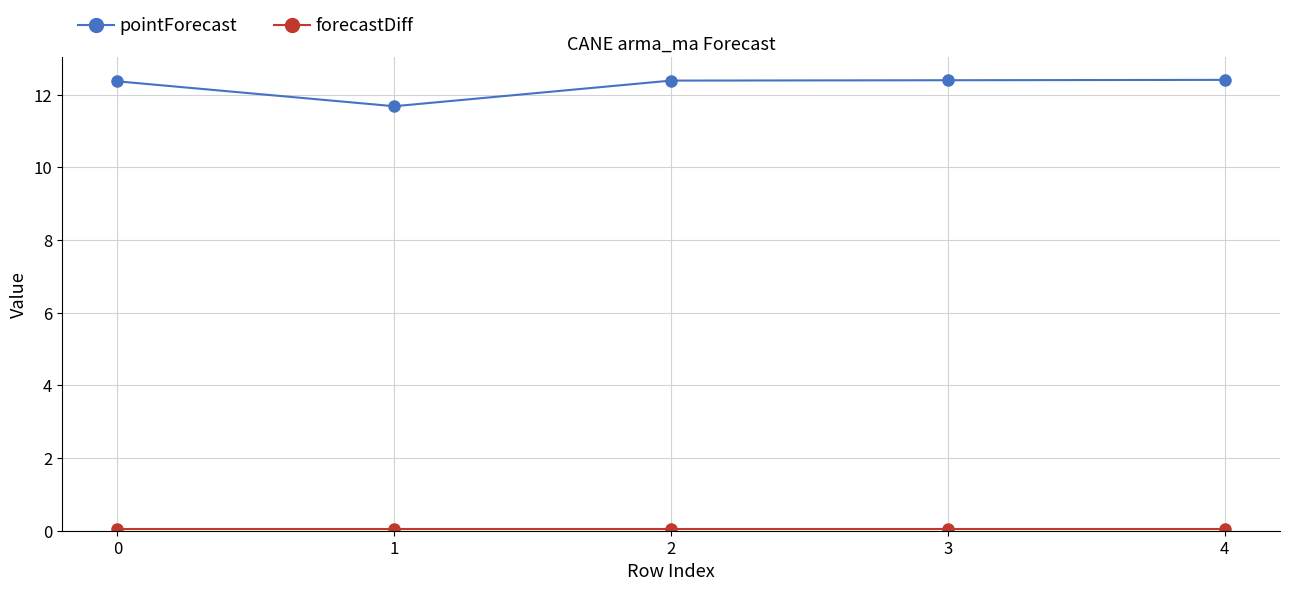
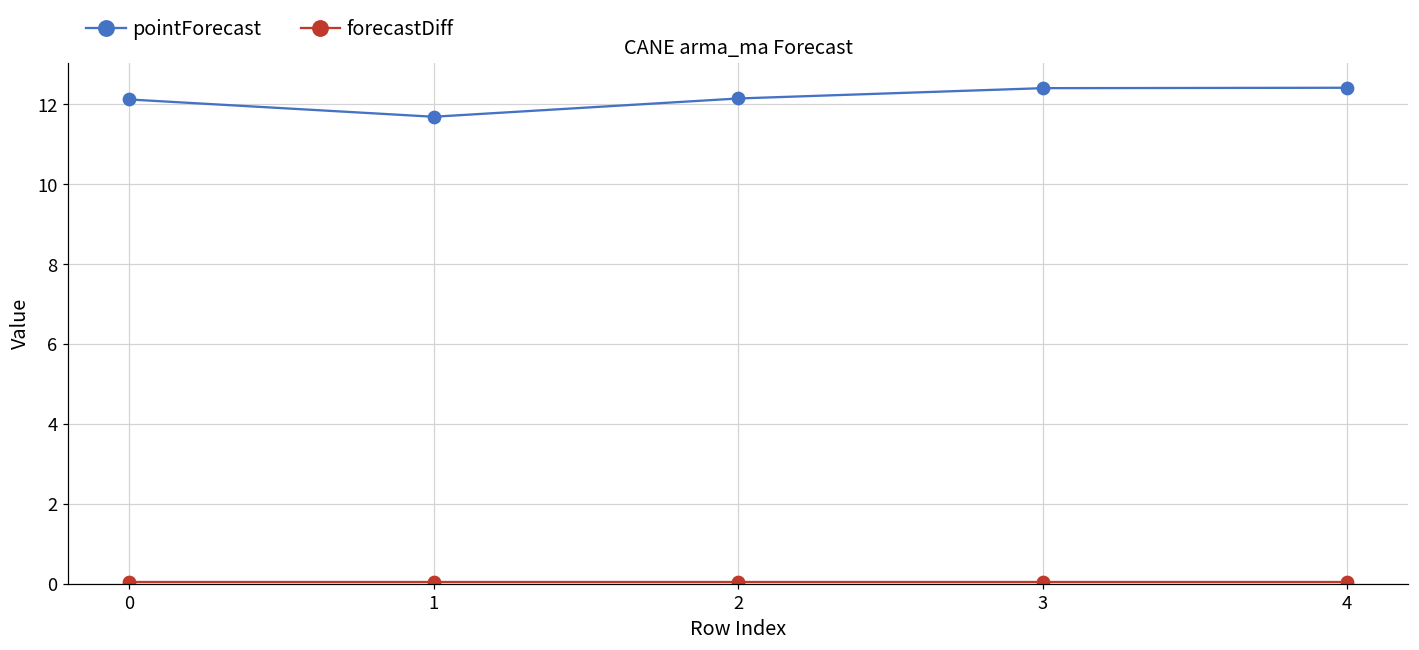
pointForecast, 0: 12.4 -> 12.1
pointForecast, 2: 12.4 -> 12.1
